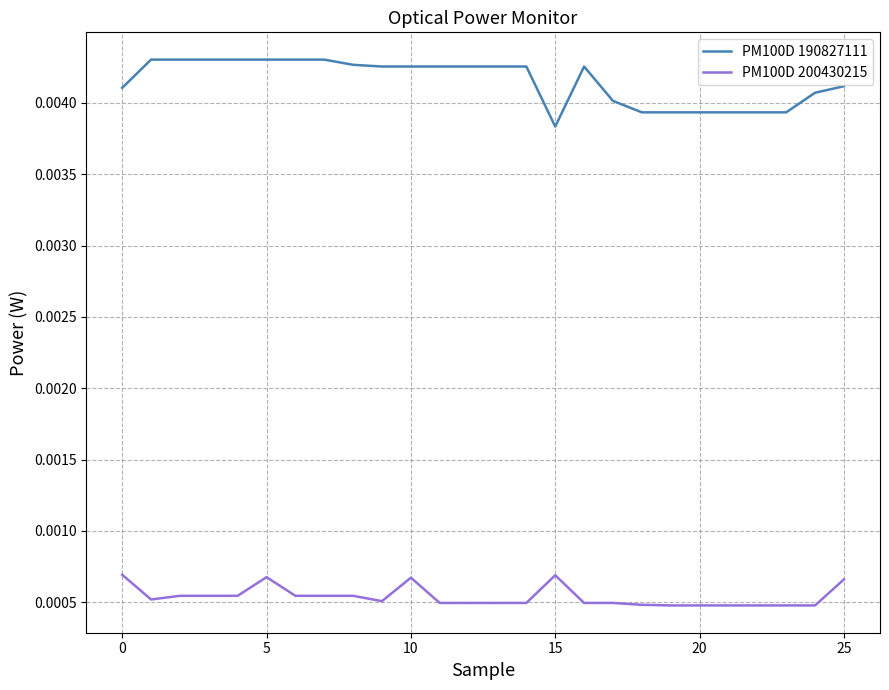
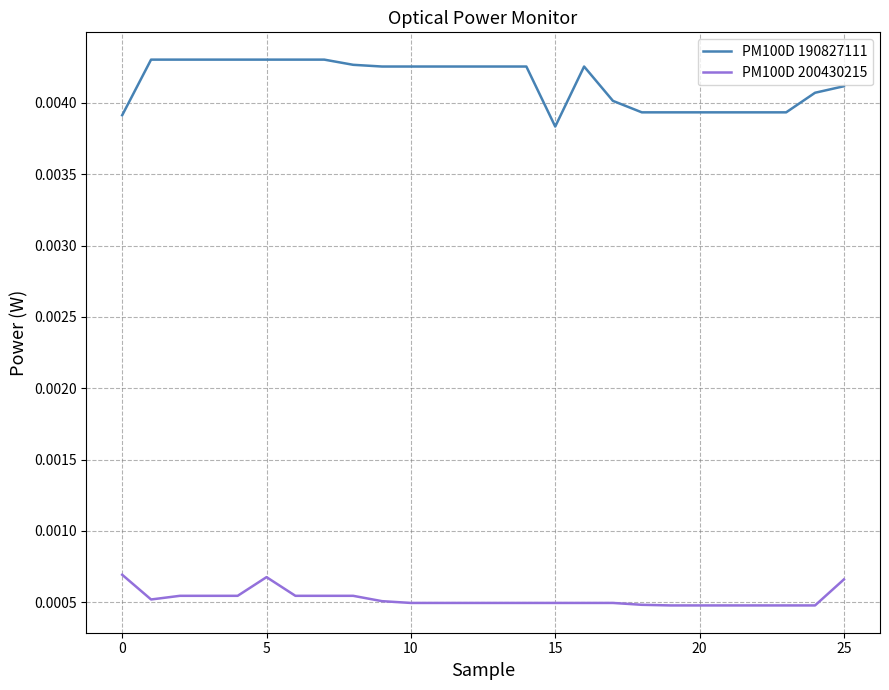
PM100D 190827111, 0: 0.00411 -> 0.00391
PM100D 200430215, 10: 0.00067 -> 0.00050
PM100D 200430215, 15: 0.00069 -> 0.00050
